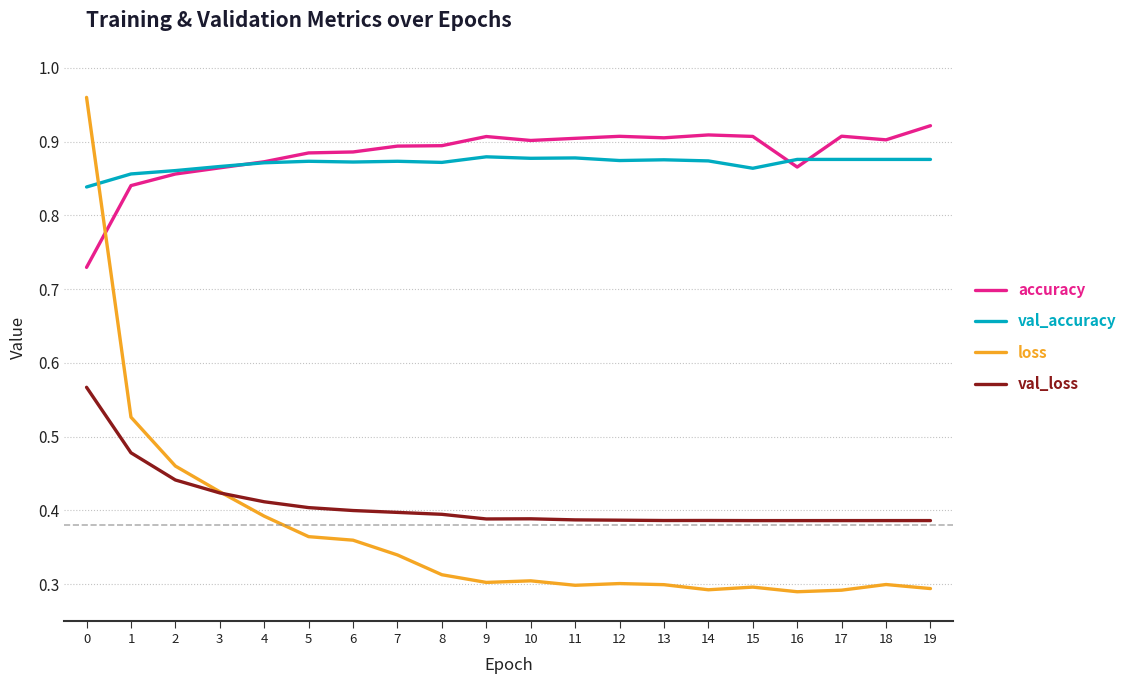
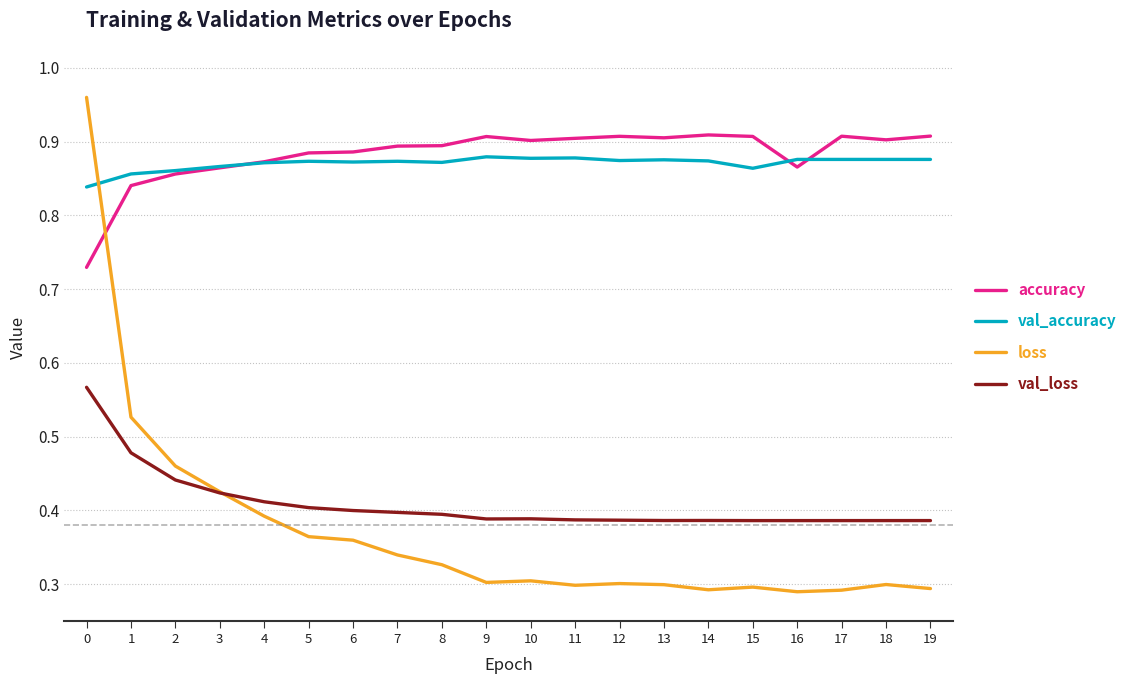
loss, 8: 0.31 -> 0.33
accuracy, 19: 0.92 -> 0.91
